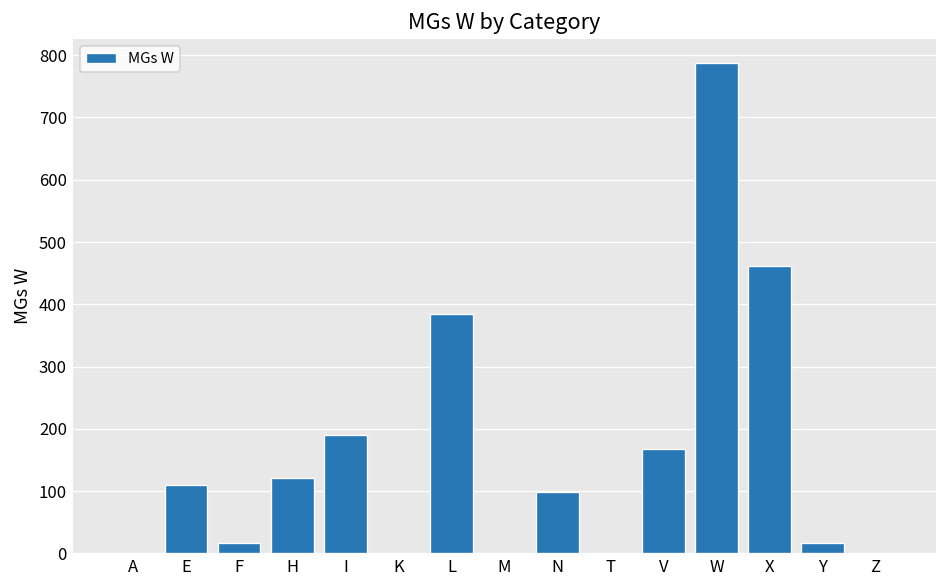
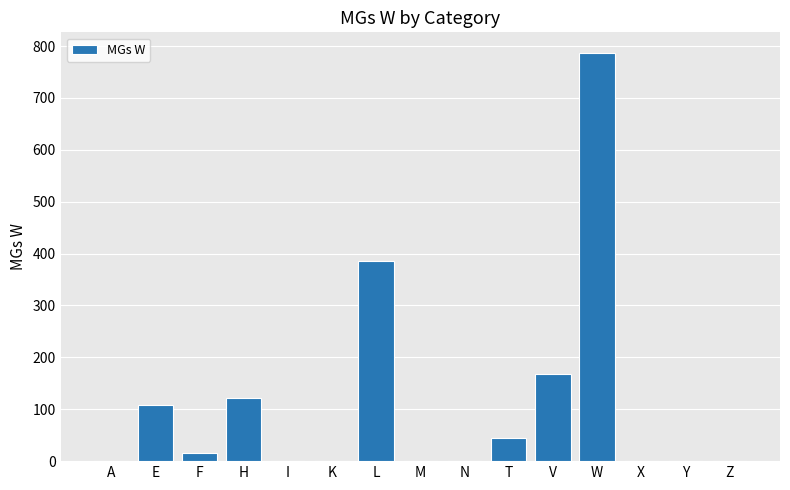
I: 190 -> 0
N: 100 -> 0
T: 0 -> 50
X: 460 -> 0
Y: 20 -> 0
